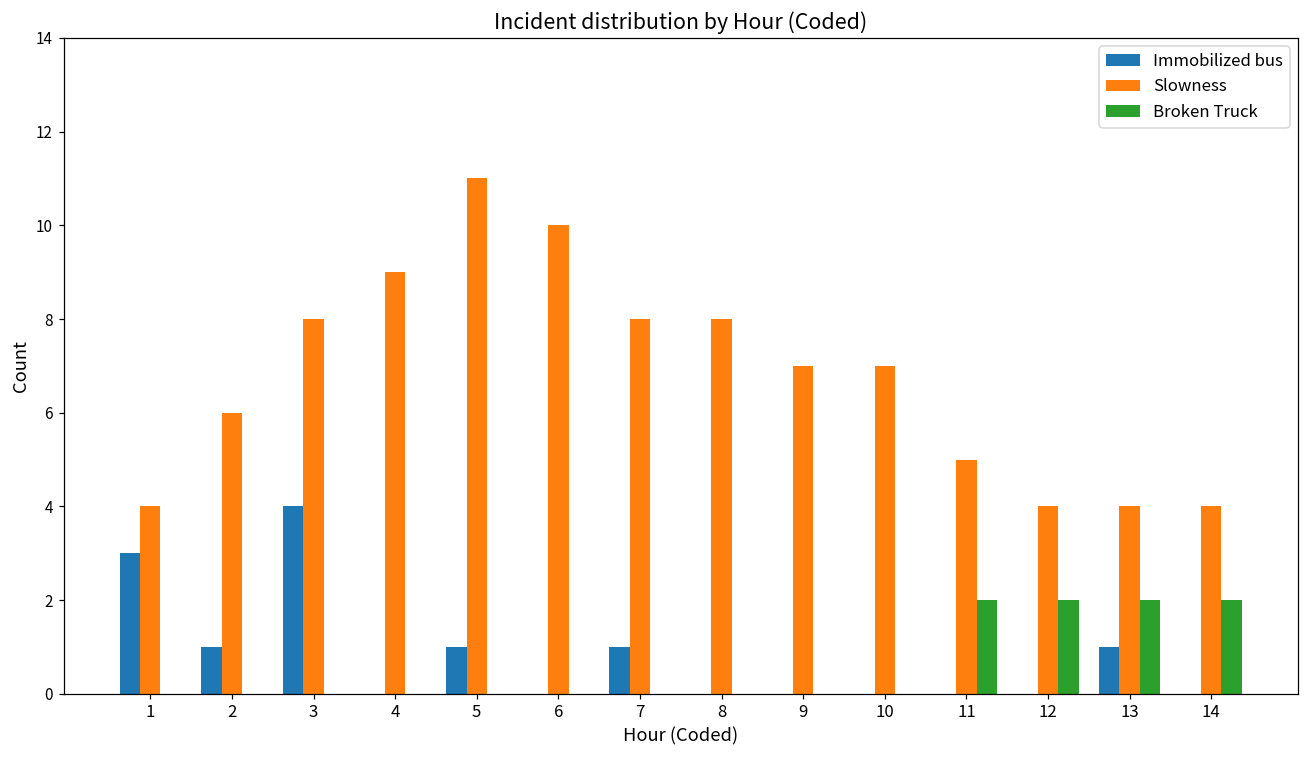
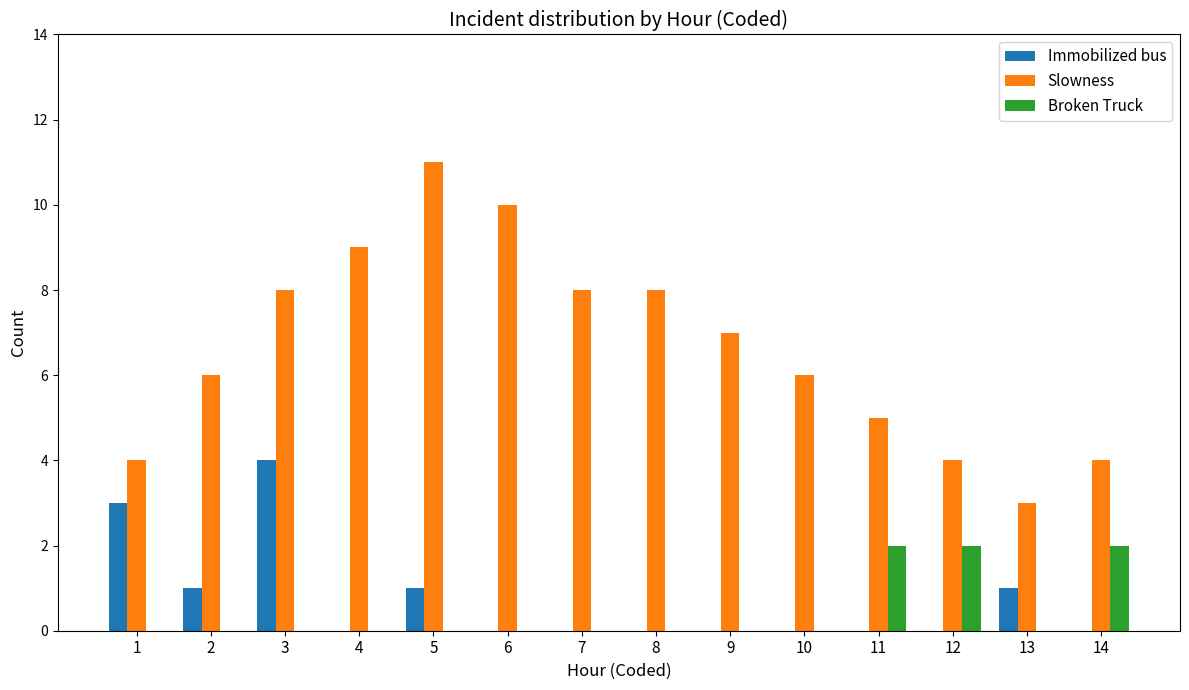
Immobilized bus, 7: 1 -> 0
Slowness, 10: 7 -> 6
Slowness, 13: 4 -> 3
Broken Truck, 13: 2 -> 0
